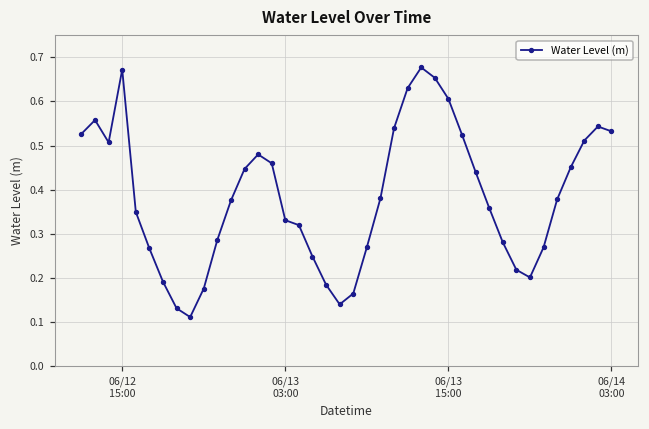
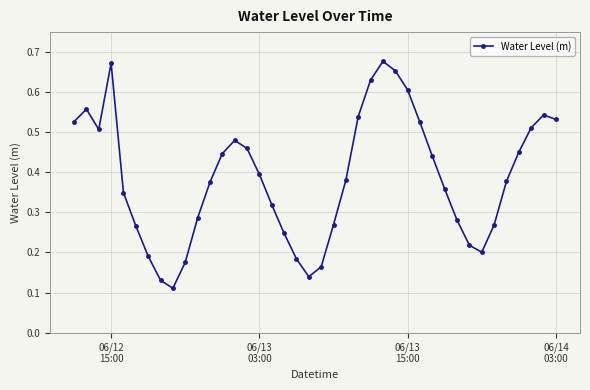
06/13 03:00: 0.33 -> 0.40
